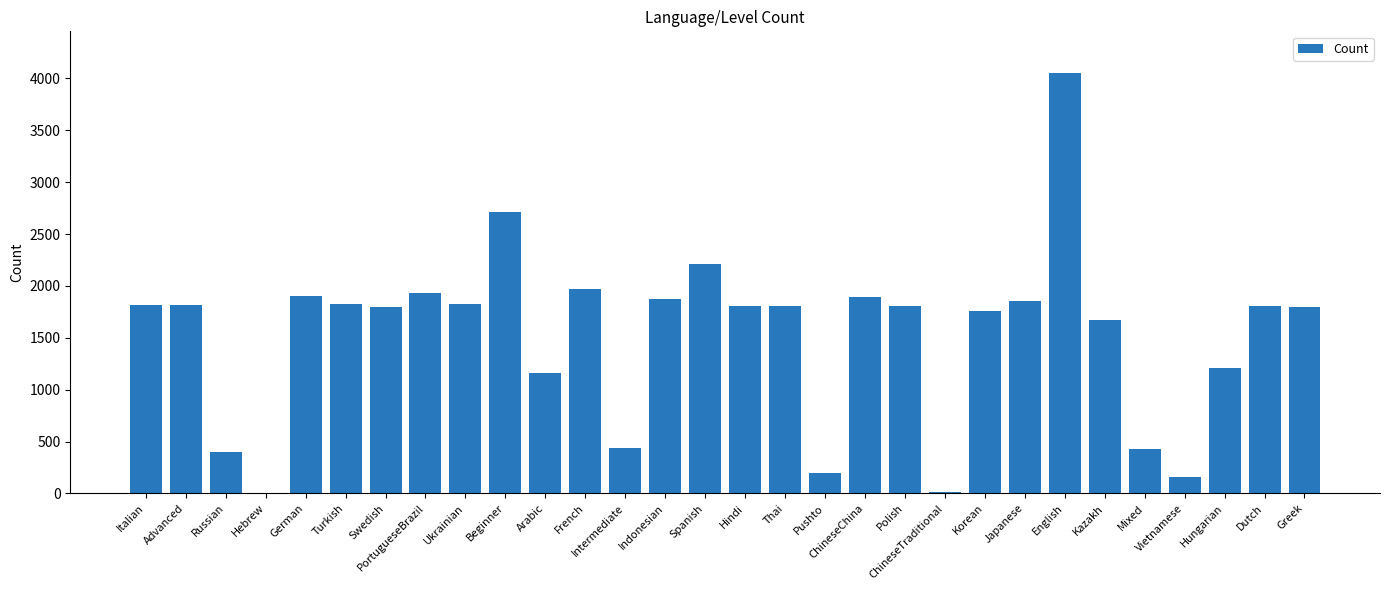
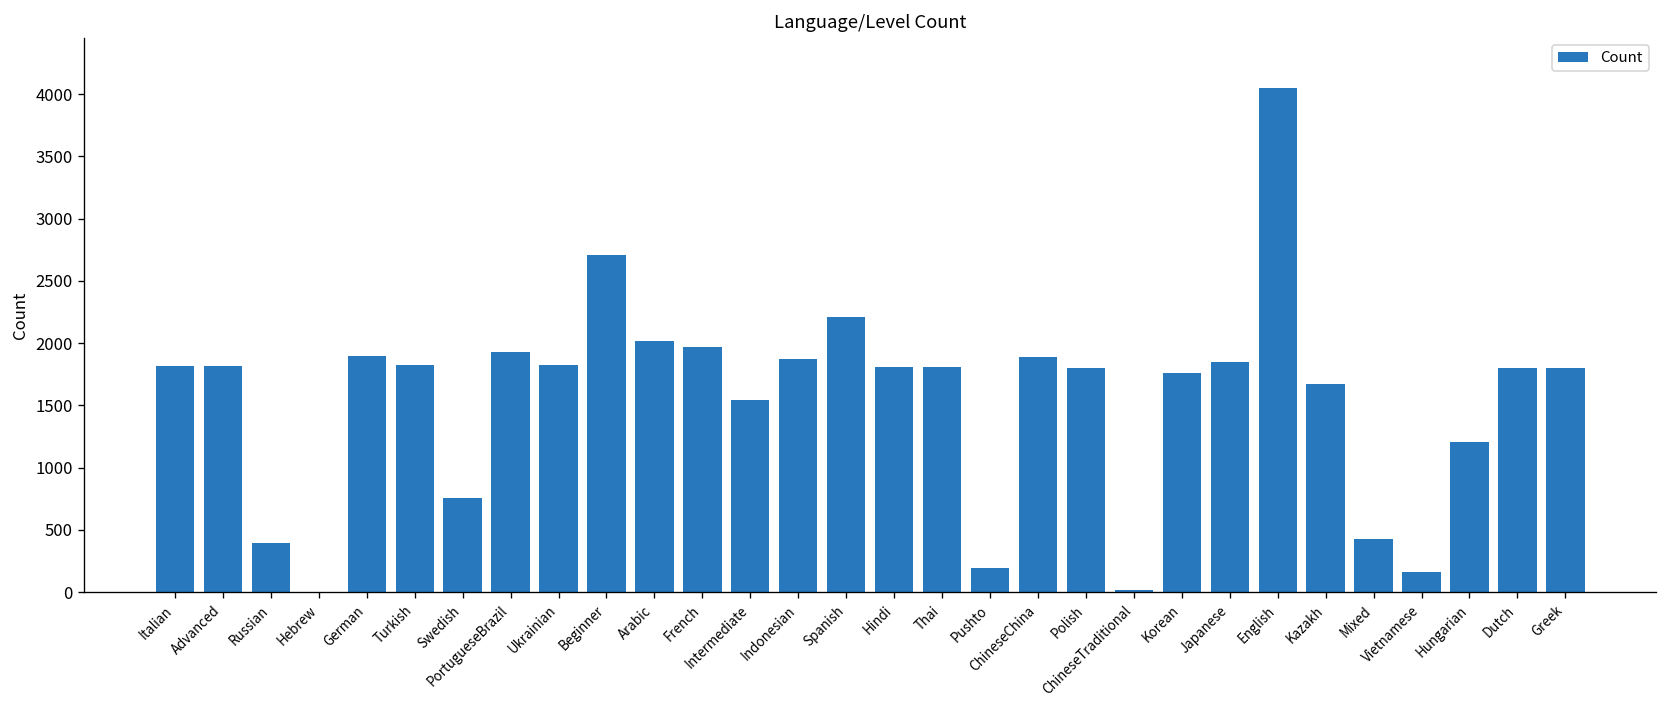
Swedish: 1800 -> 760
Arabic: 1160 -> 2020
Intermediate: 440 -> 1540
